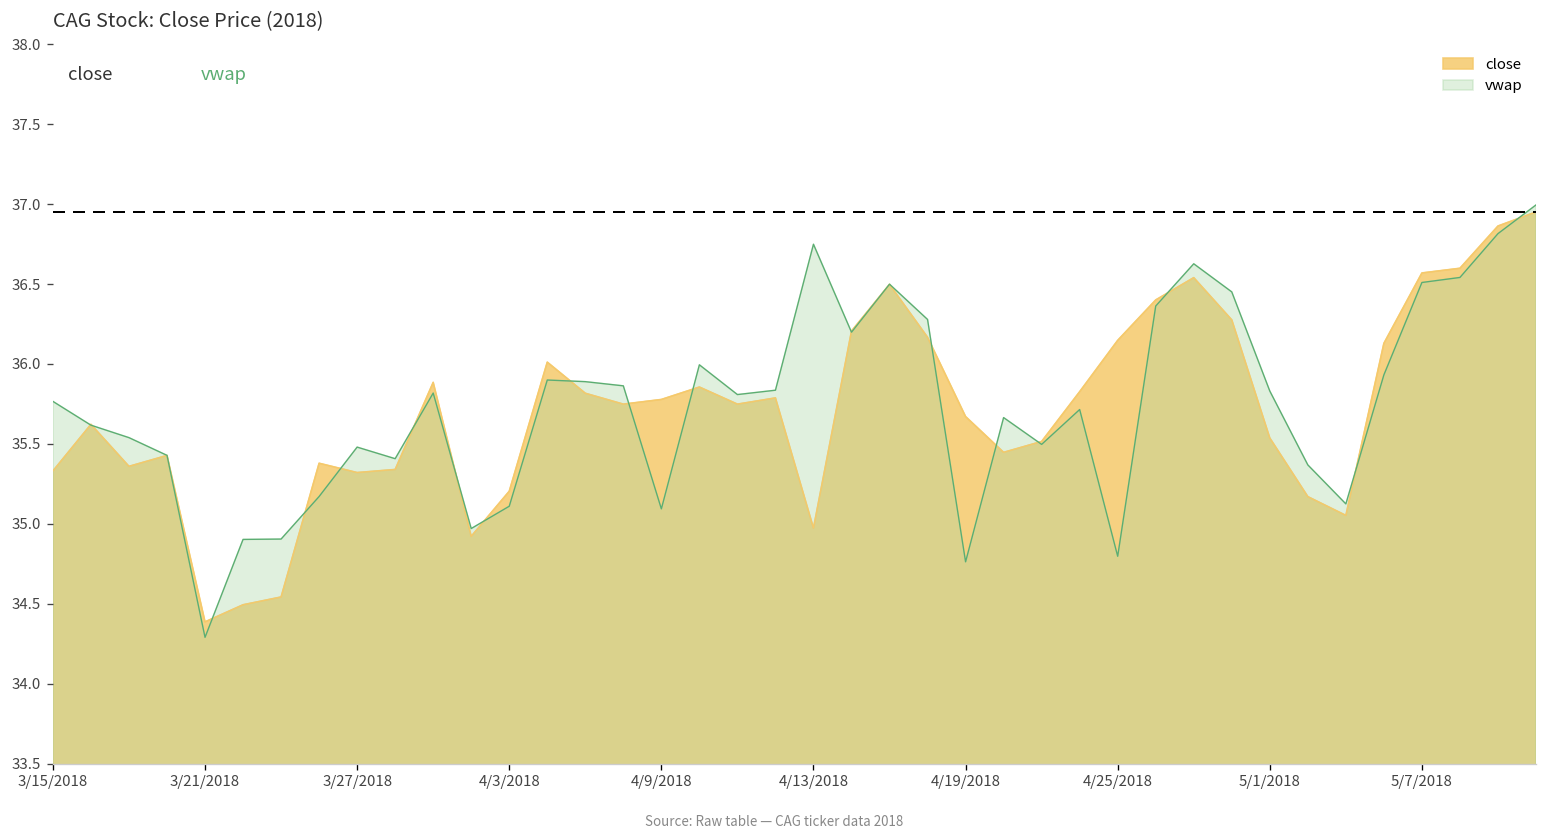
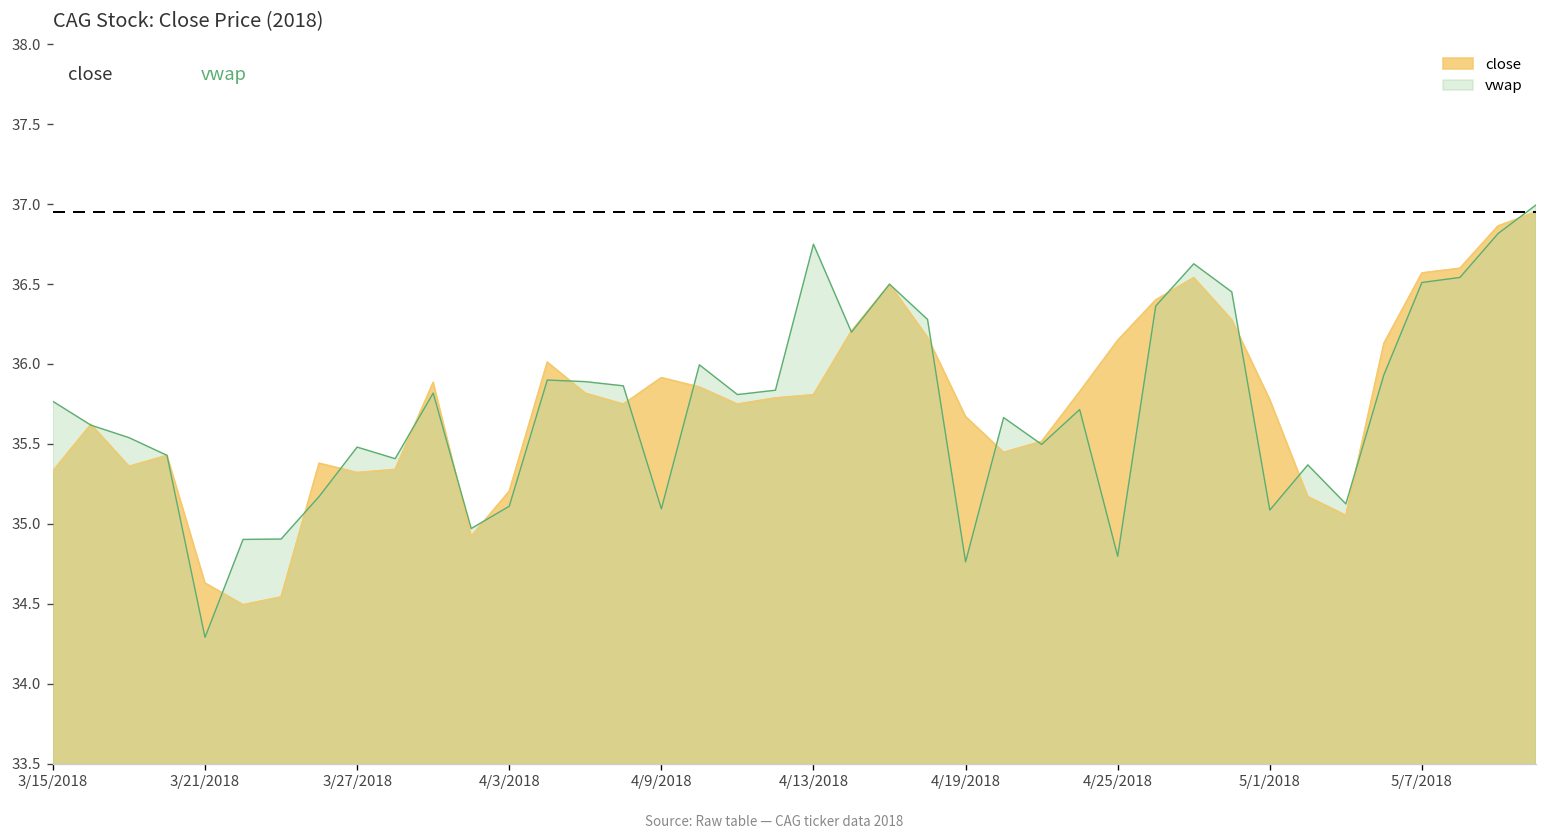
close, 3/21/2018: 34.39 -> 34.63
close, 4/9/2018: 35.78 -> 35.91
close, 4/13/2018: 34.97 -> 35.81
close, 5/1/2018: 35.54 -> 35.78
vwap, 5/1/2018: 35.83 -> 35.09
